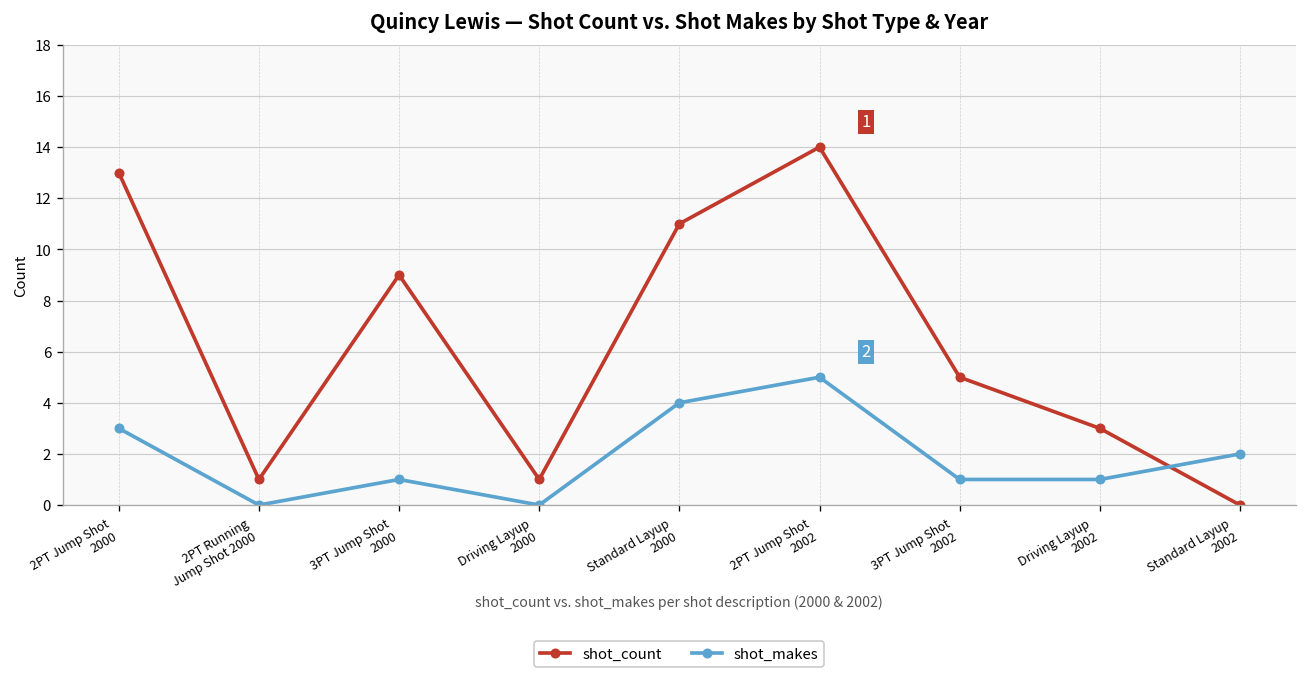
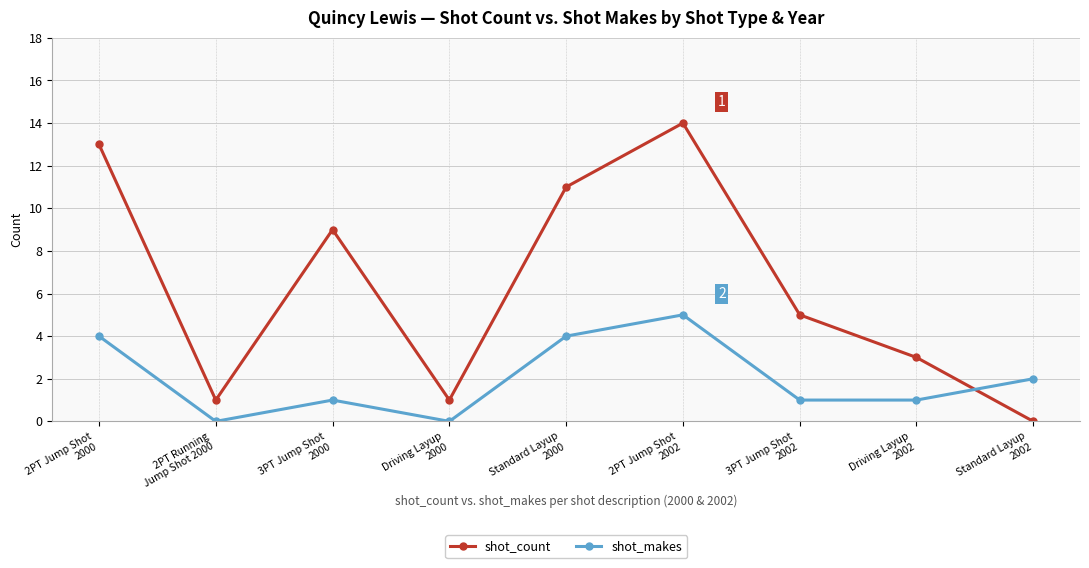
shot_makes, 2PT Jump Shot 2000: 3 -> 4
